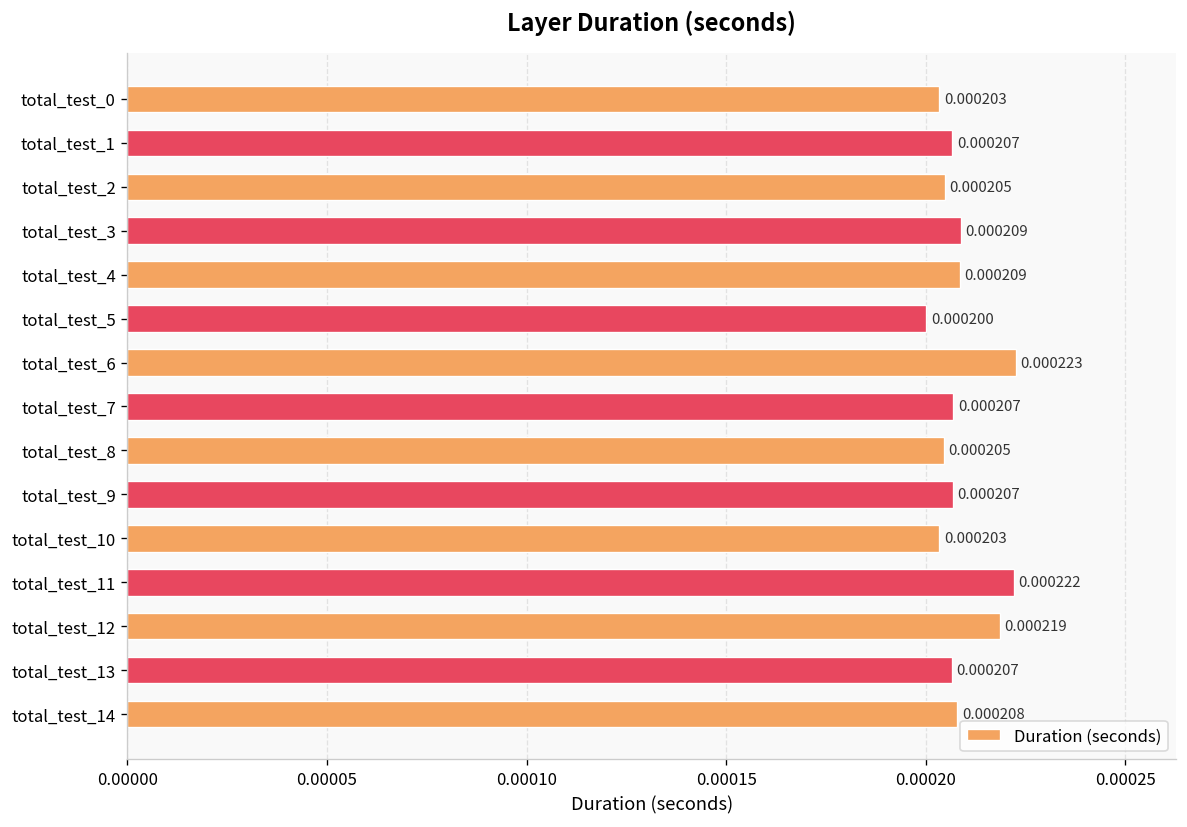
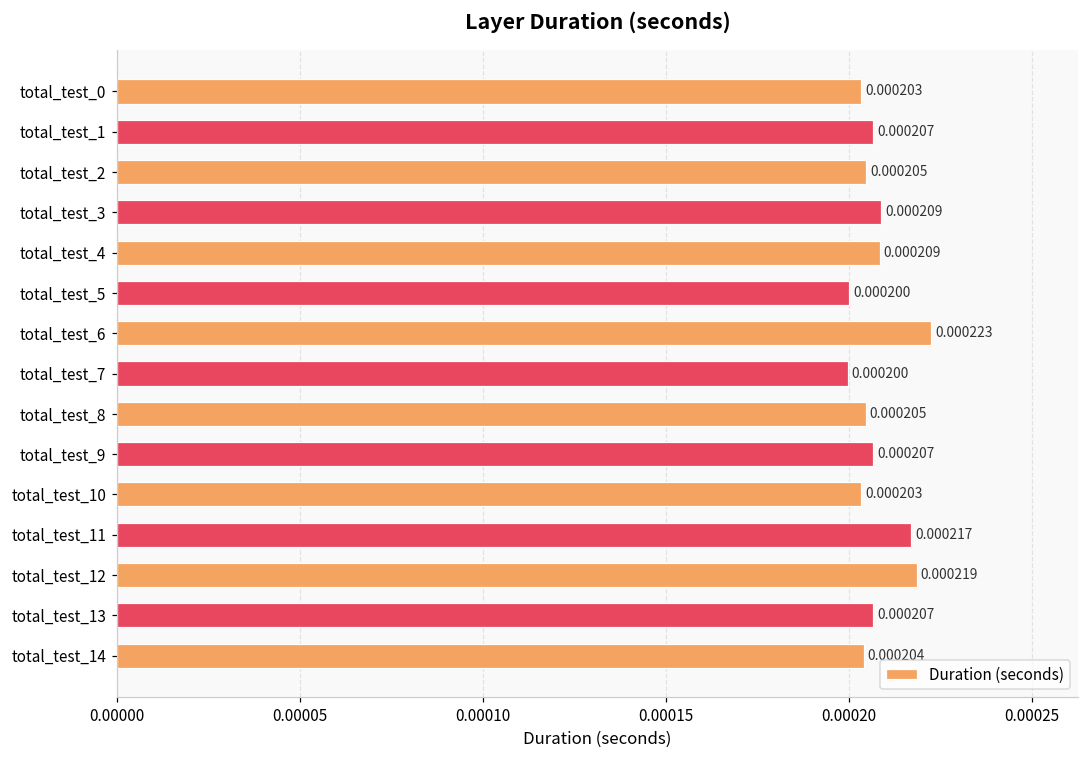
total_test_7: 0.000207 -> 0.000200
total_test_11: 0.000222 -> 0.000217
total_test_14: 0.000208 -> 0.000204
